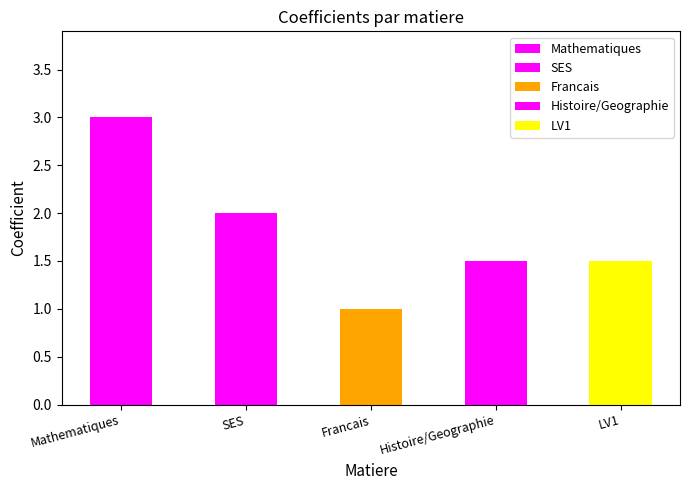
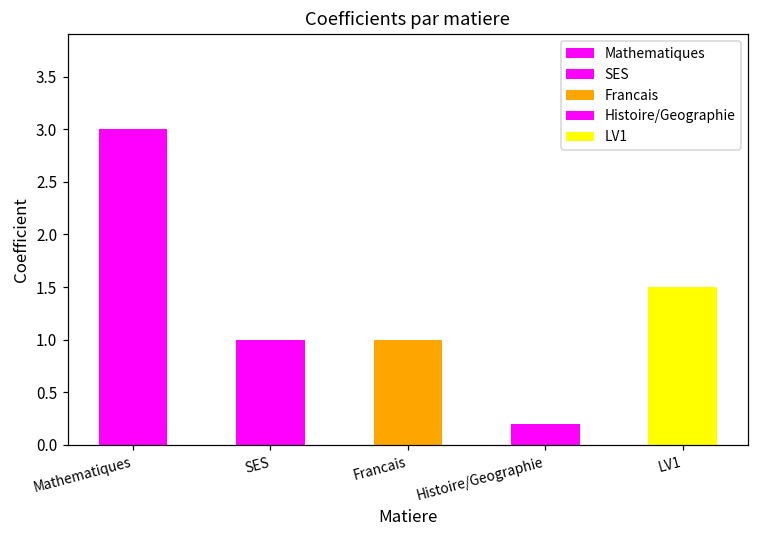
SES: 2 -> 1
Histoire/Geographie: 1.5 -> 0.2
